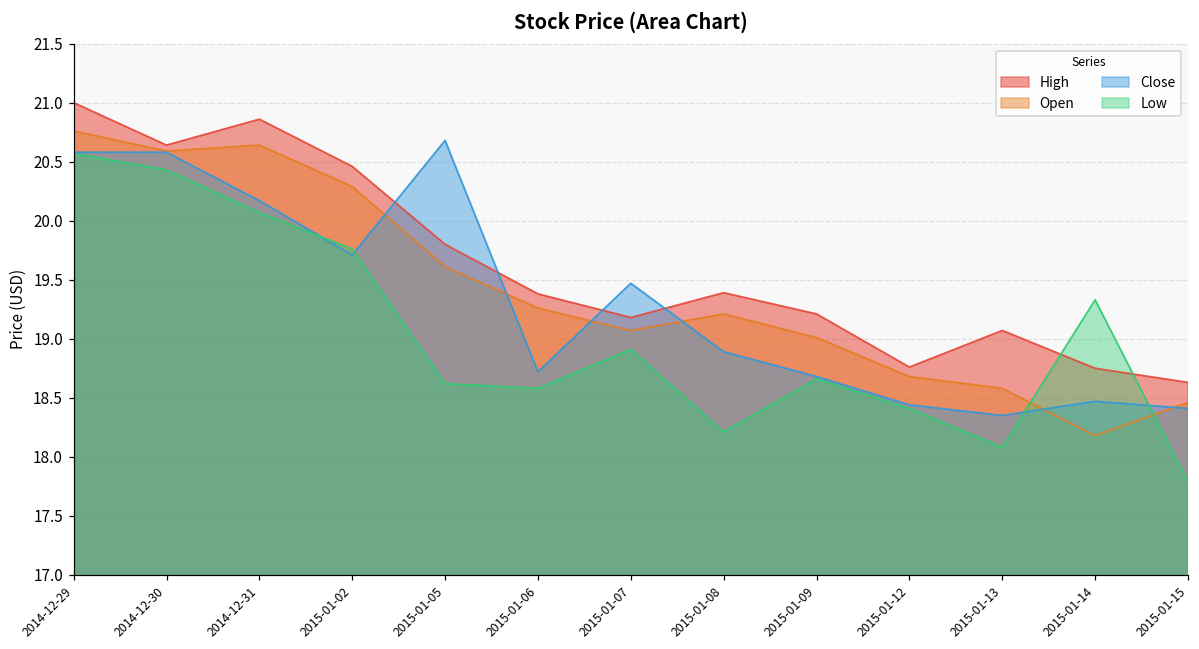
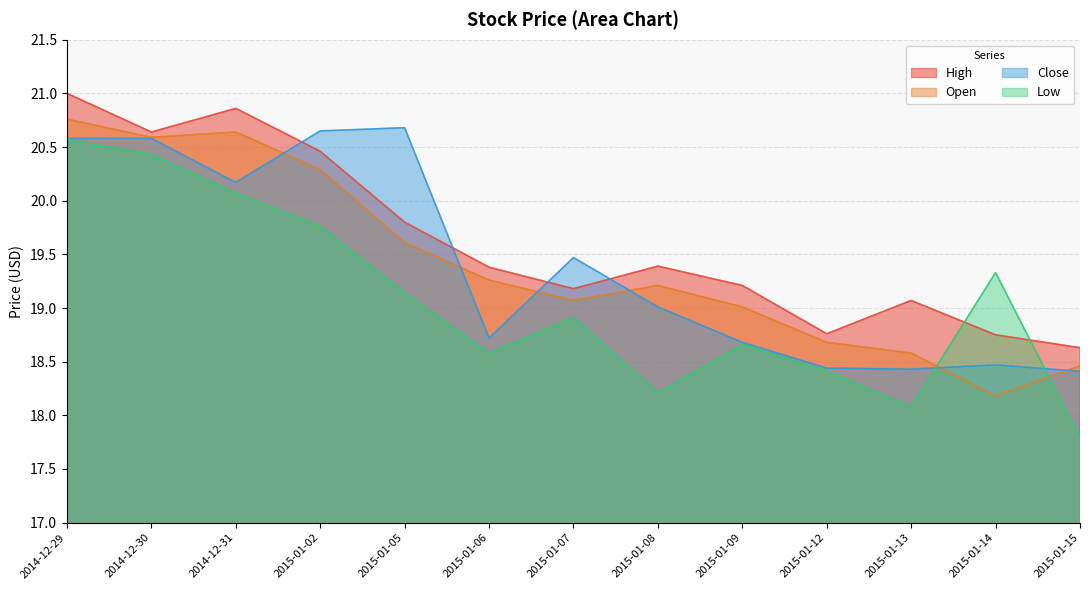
Close, 2015-01-02: 19.71 -> 20.65
Low, 2015-01-05: 18.62 -> 19.14
Close, 2015-01-08: 18.89 -> 19.01
Close, 2015-01-13: 18.35 -> 18.43
